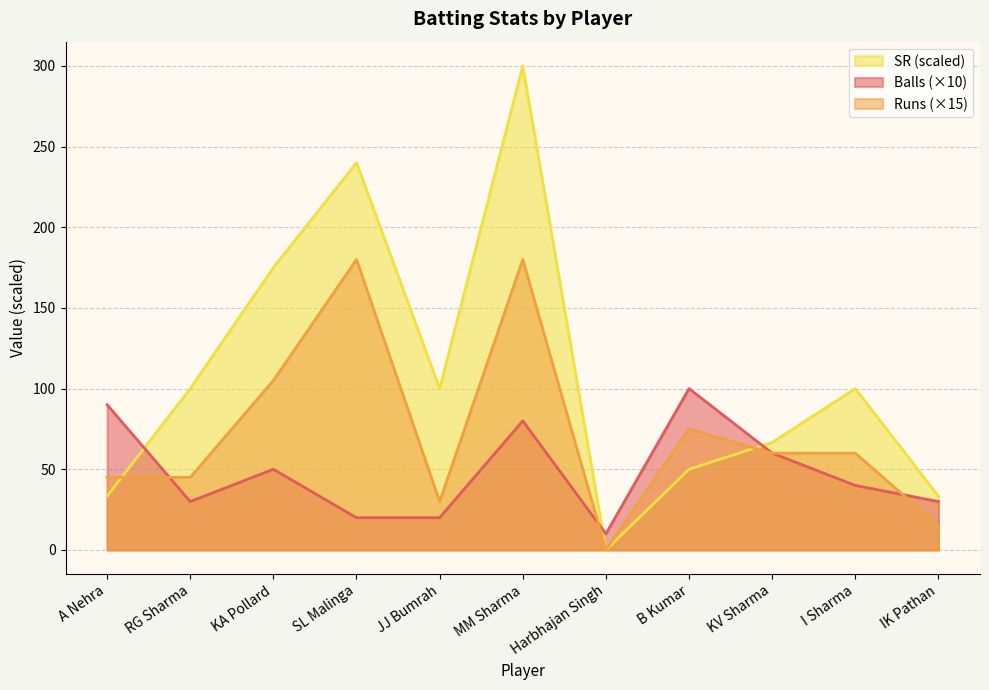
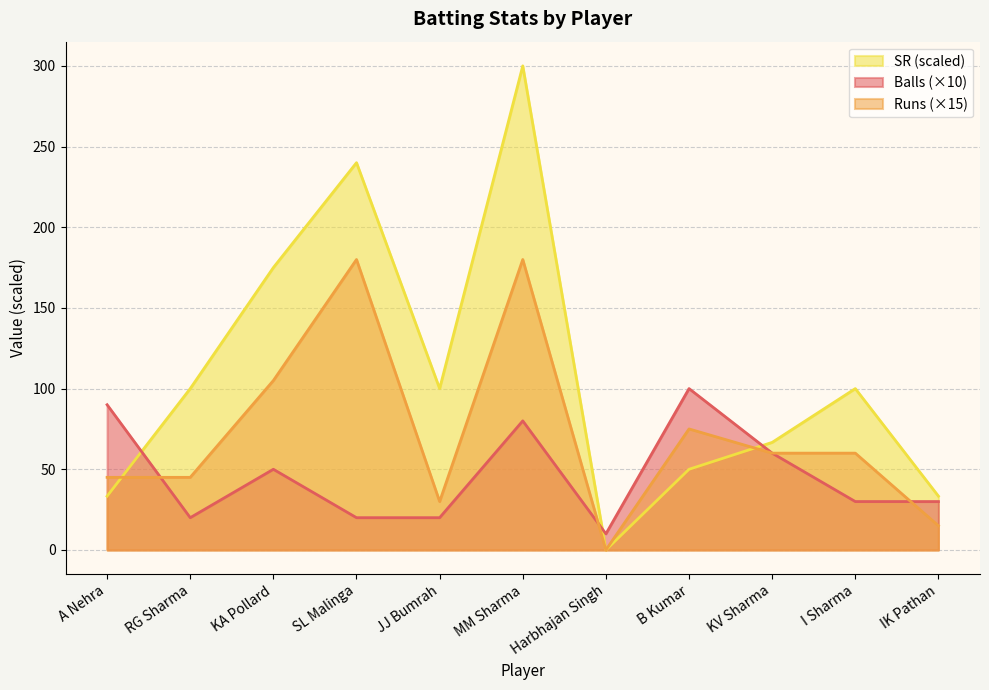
Balls (×10), RG Sharma: 30 -> 20
Balls (×10), I Sharma: 40 -> 30
